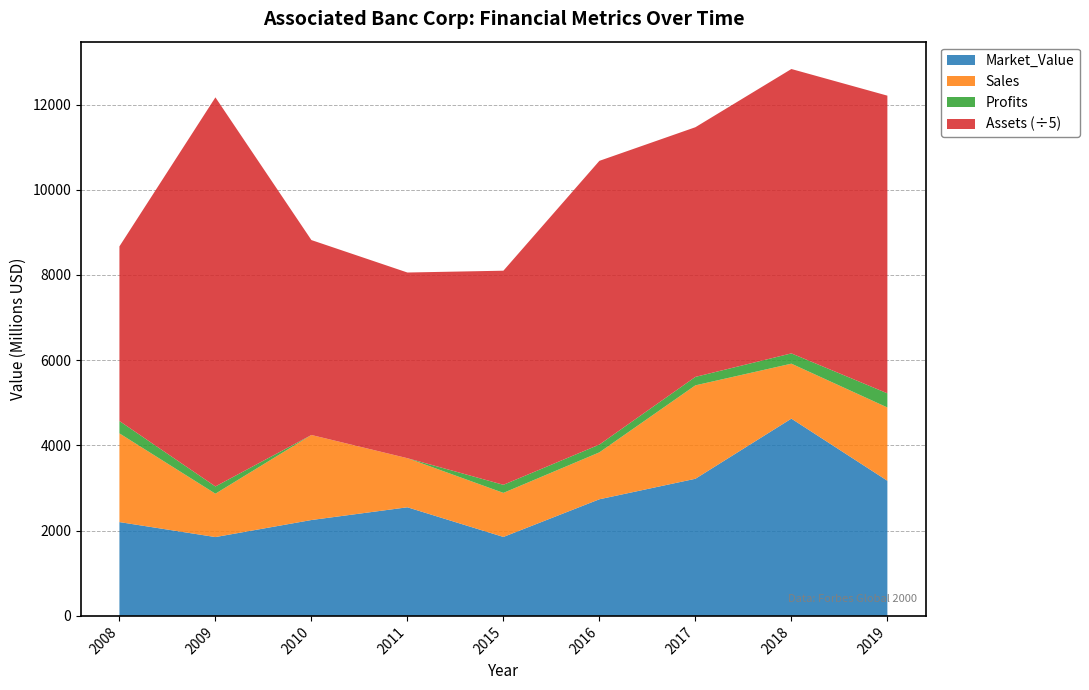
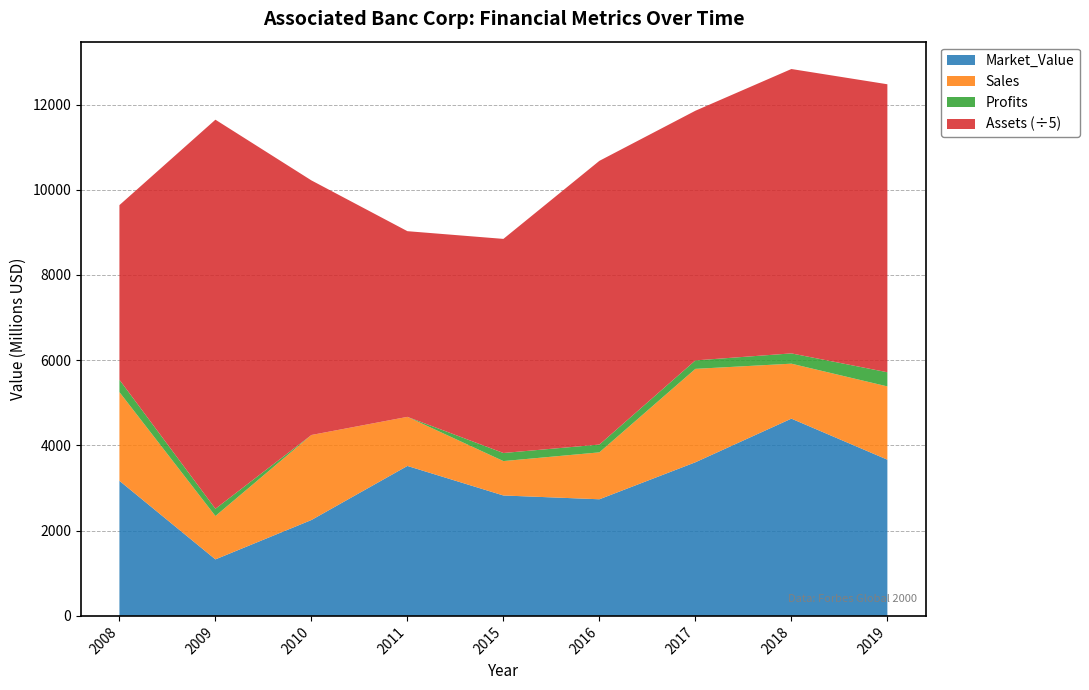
Market_Value, 2008: 2200 -> 3200
Market_Value, 2009: 1900 -> 1300
Assets (÷5), 2010: 4600 -> 6000
Market_Value, 2011: 2500 -> 3500
Market_Value, 2015: 1900 -> 2800
Sales, 2015: 1000 -> 800
Market_Value, 2017: 3200 -> 3600
Market_Value, 2019: 3200 -> 3700
Assets (÷5), 2019: 7000 -> 6800
